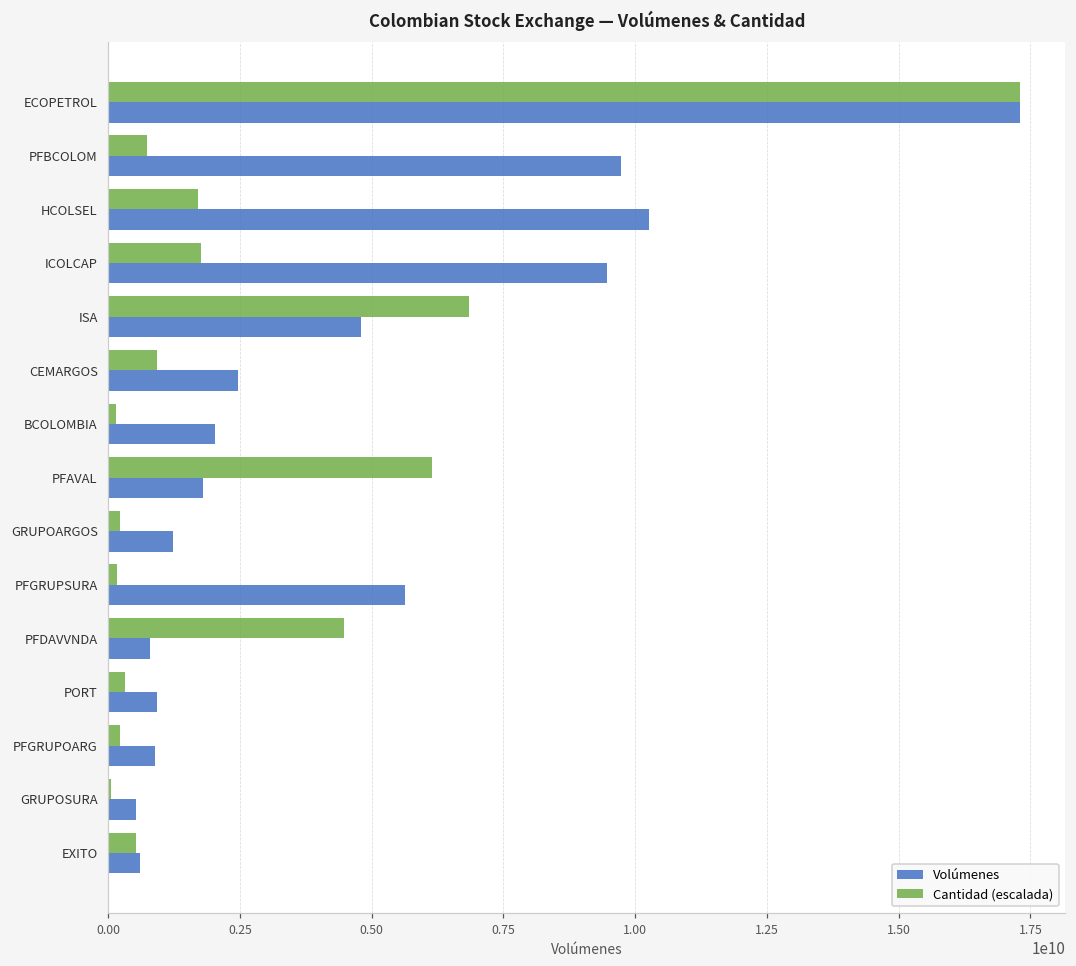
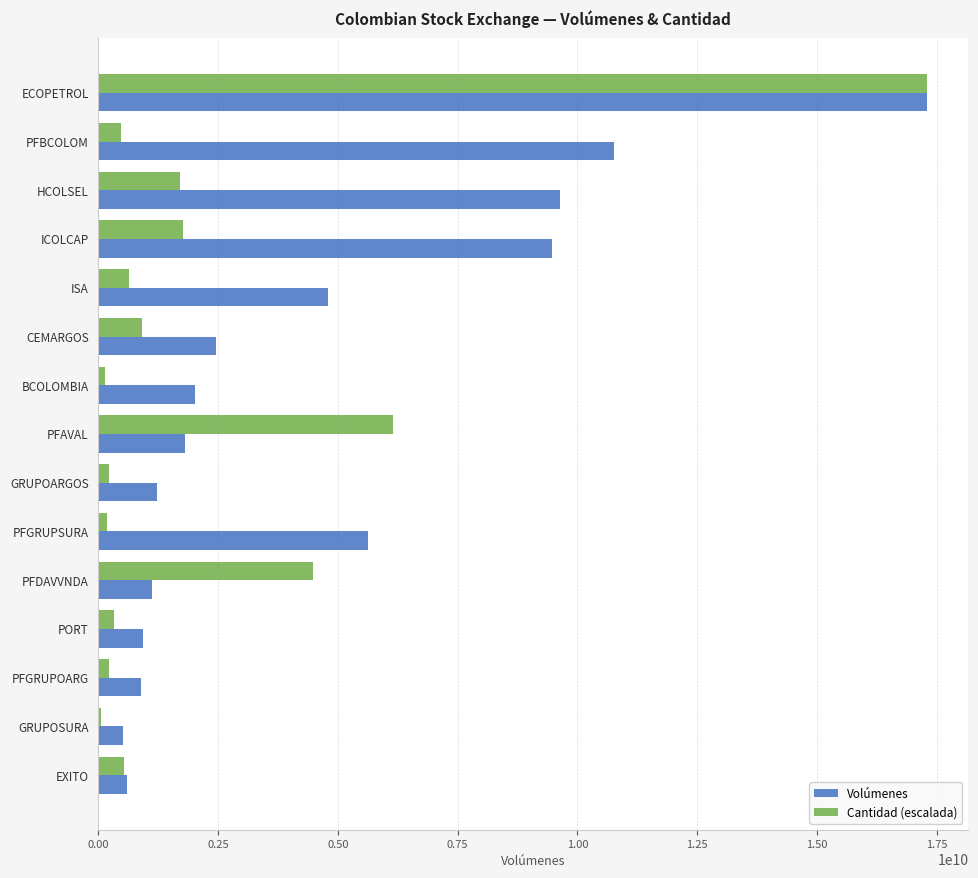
Cantidad (escalada), PFBCOLOM: 700000000 -> 500000000
Volúmenes, PFBCOLOM: 9700000000 -> 10800000000
Volúmenes, HCOLSEL: 10300000000 -> 9600000000
Cantidad (escalada), ISA: 6900000000 -> 600000000
Volúmenes, PFDAVVNDA: 800000000 -> 1100000000
